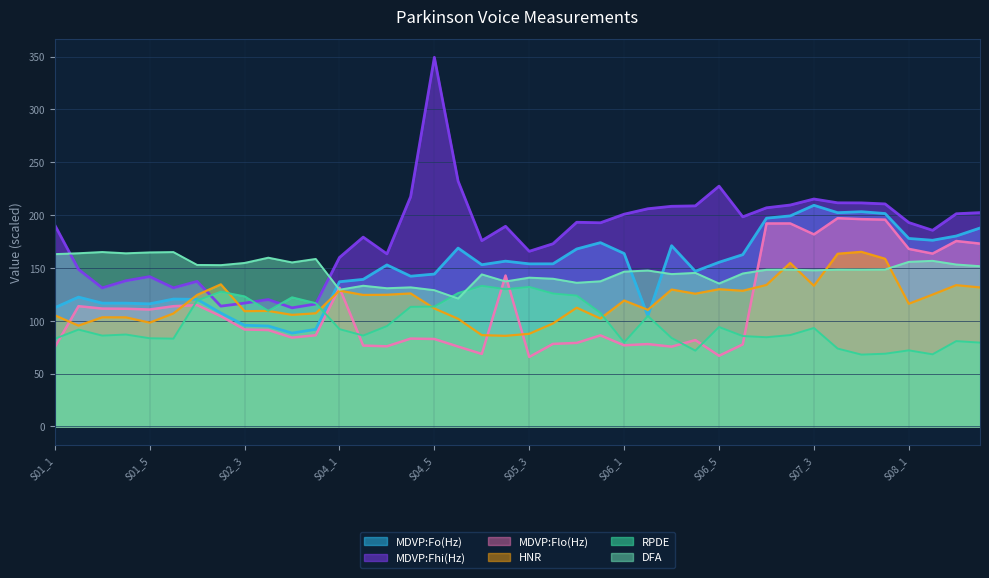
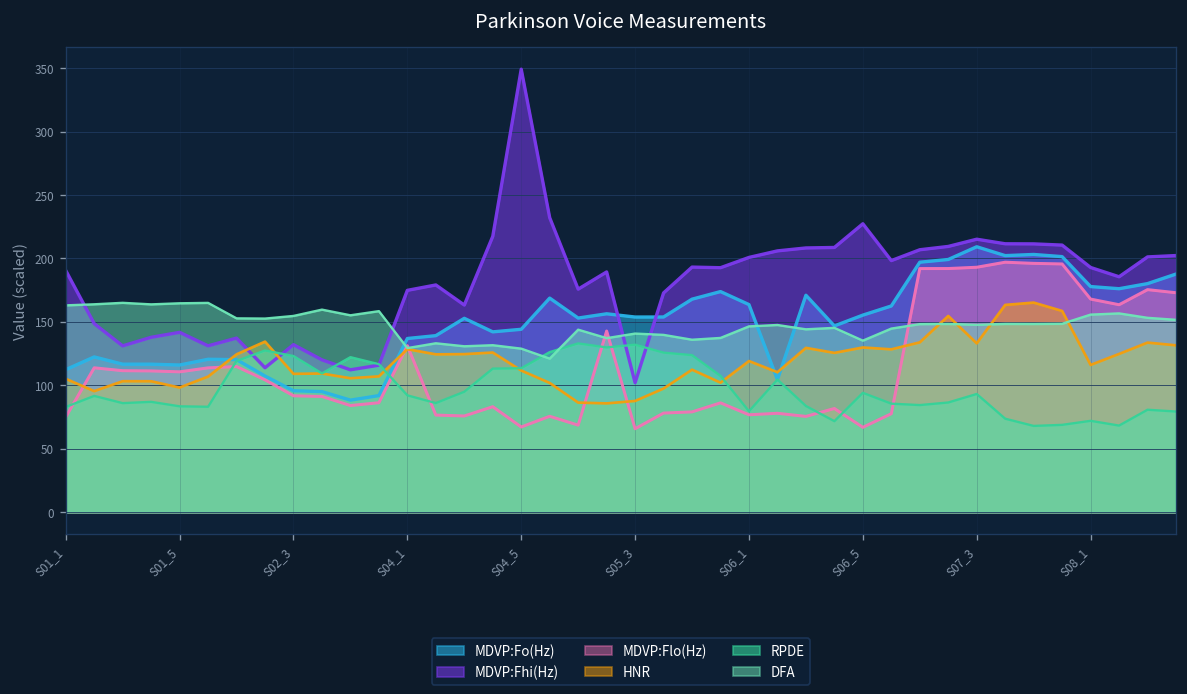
MDVP:Fhi(Hz), S02_3: 117 -> 132
MDVP:Fhi(Hz), S04_1: 160 -> 175
MDVP:Flo(Hz), S04_5: 83 -> 67
MDVP:Fhi(Hz), S05_3: 166 -> 102
MDVP:Flo(Hz), S07_3: 182 -> 193
